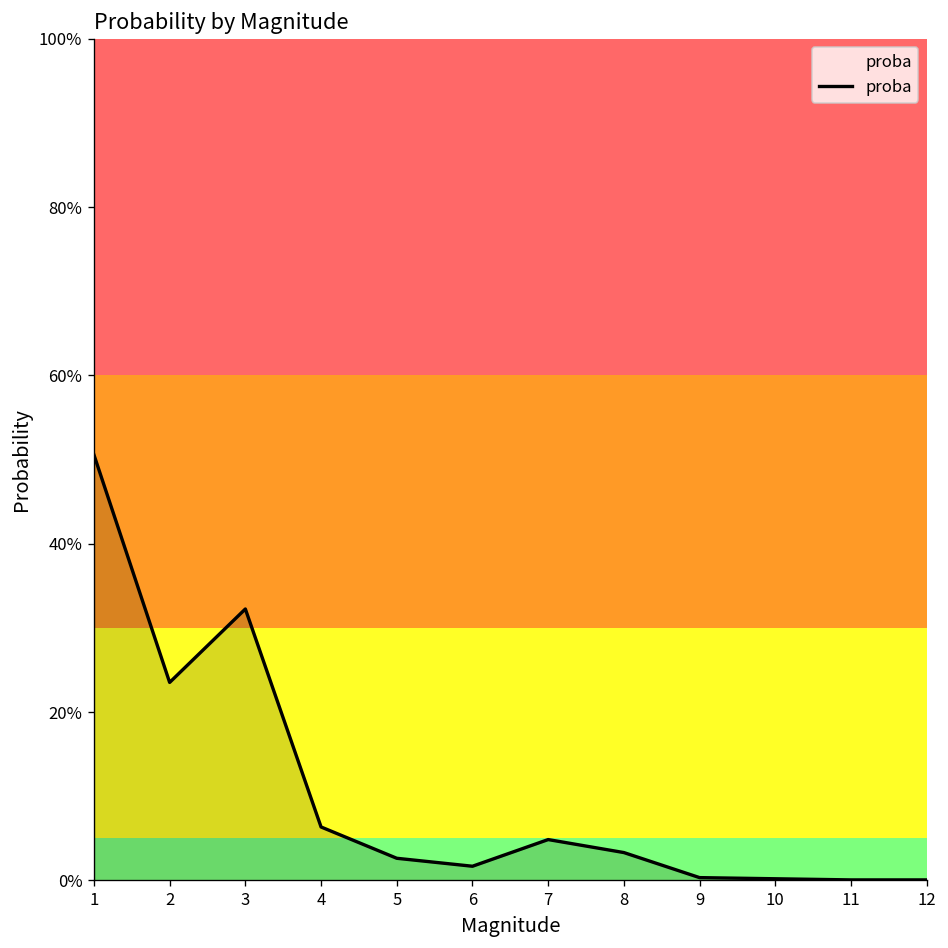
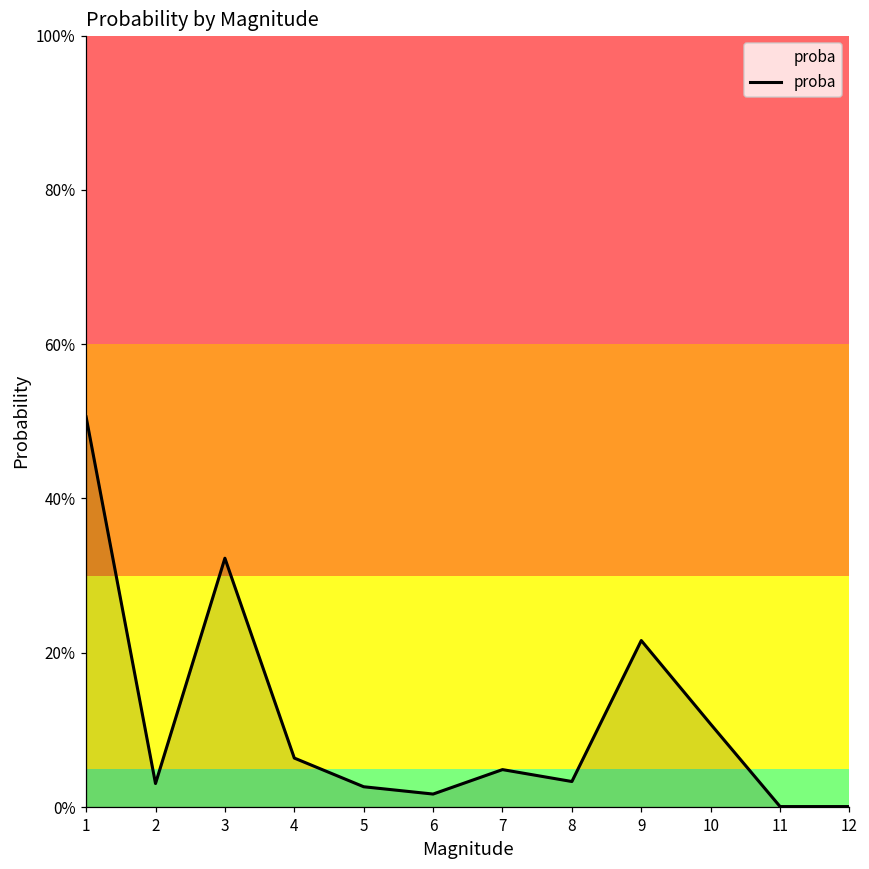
2: 24% -> 3%
9: 0% -> 22%
10: 0% -> 11%
